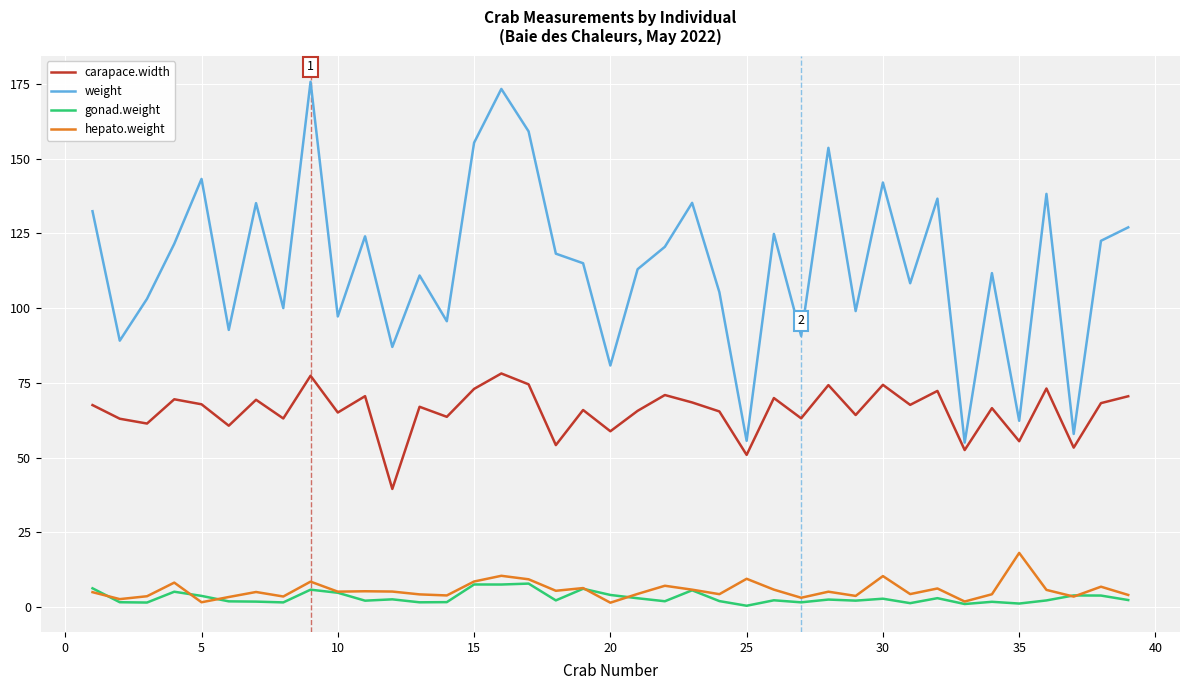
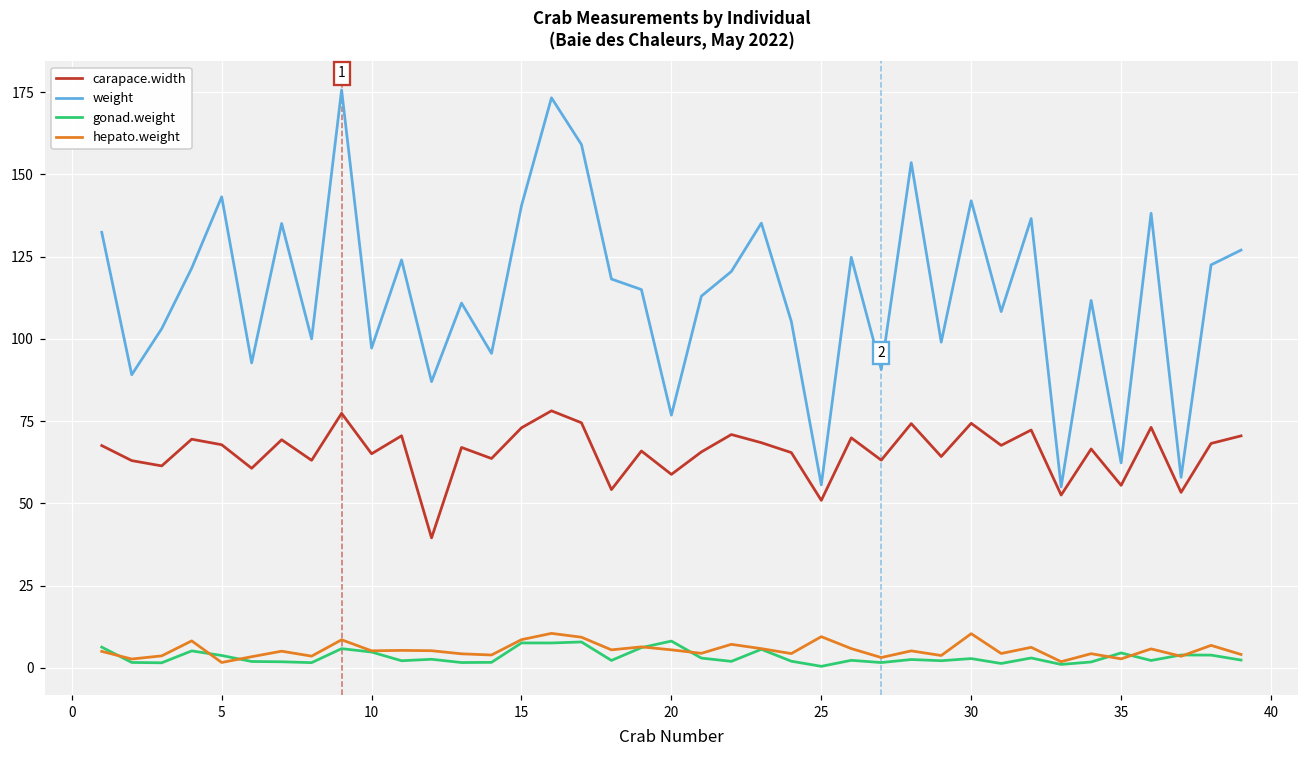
weight, 15: 155 -> 141
weight, 20: 81 -> 77
gonad.weight, 20: 4 -> 8
hepato.weight, 20: 1 -> 5
gonad.weight, 35: 1 -> 5
hepato.weight, 35: 18 -> 3
